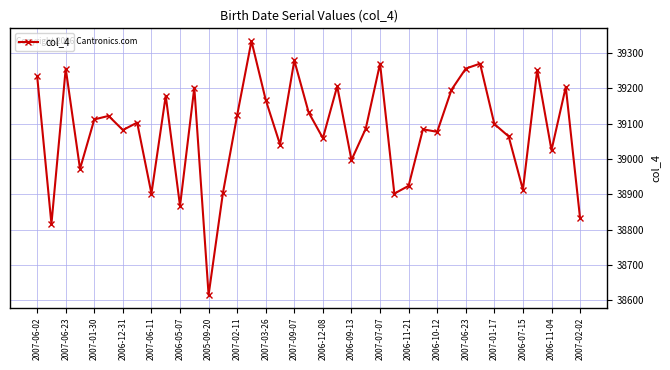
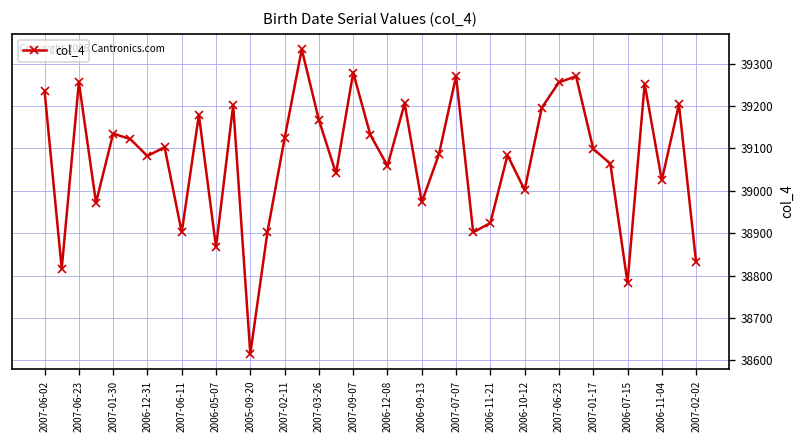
2007-01-30: 39110 -> 39140
2006-09-13: 39000 -> 38970
2006-10-12: 39080 -> 39000
2006-07-15: 38910 -> 38780
